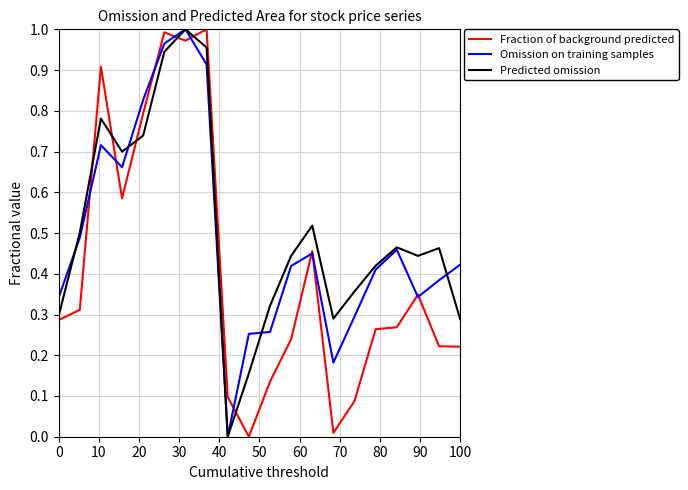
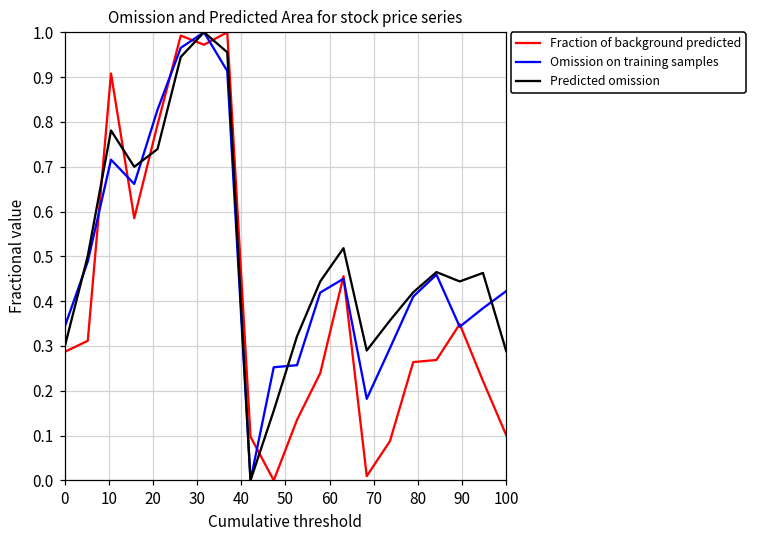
Fraction of background predicted, 100: 0.22 -> 0.10
